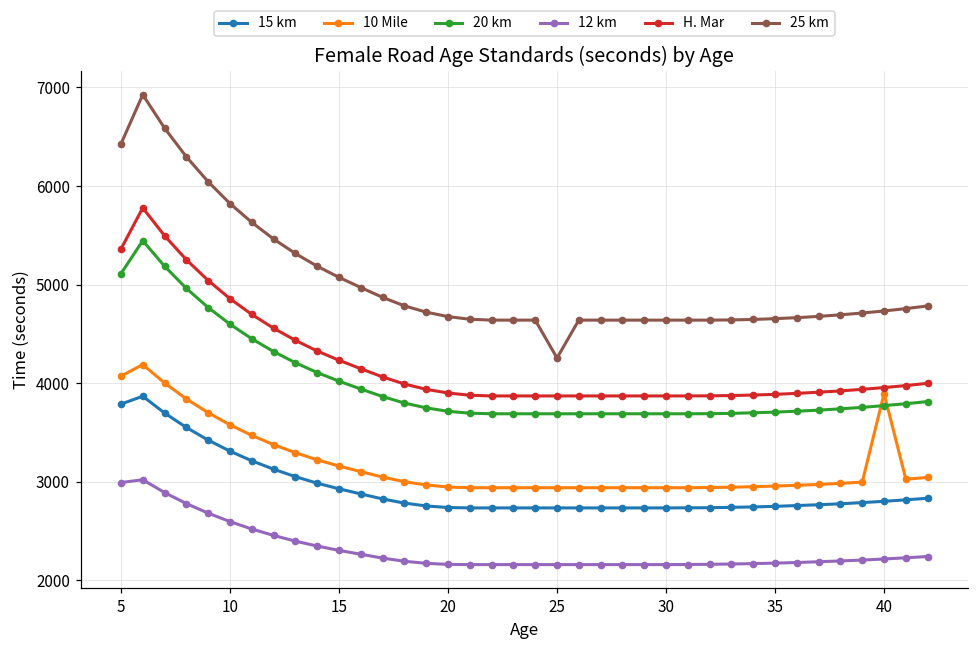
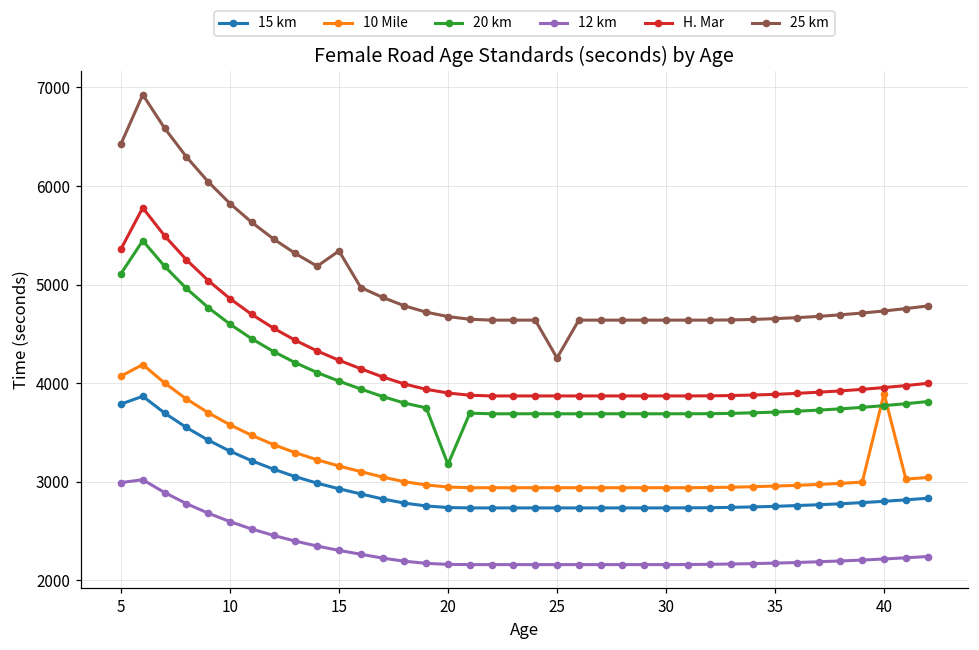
25 km, 15: 5100 -> 5300
20 km, 20: 3700 -> 3200
